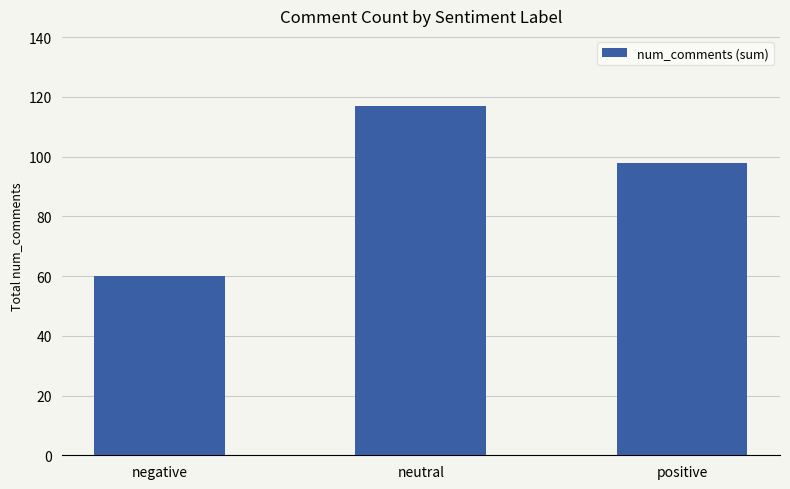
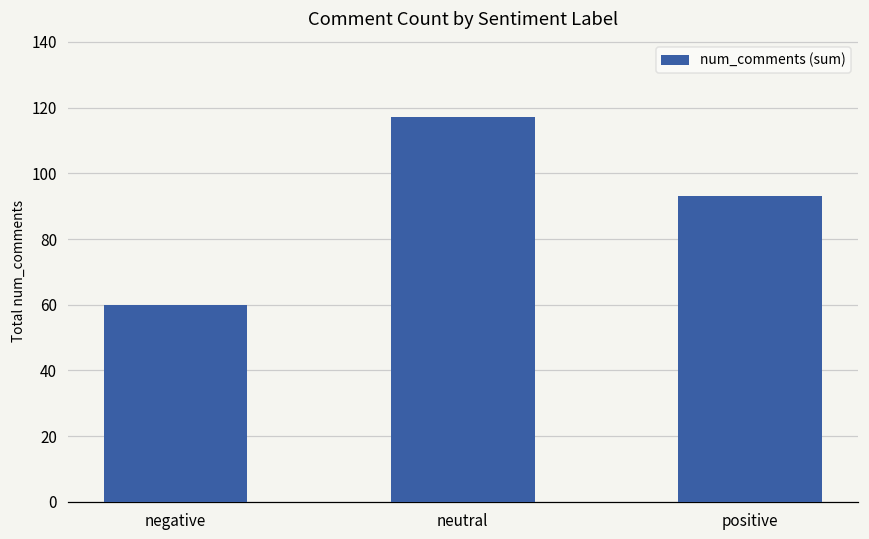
positive: 98 -> 93
